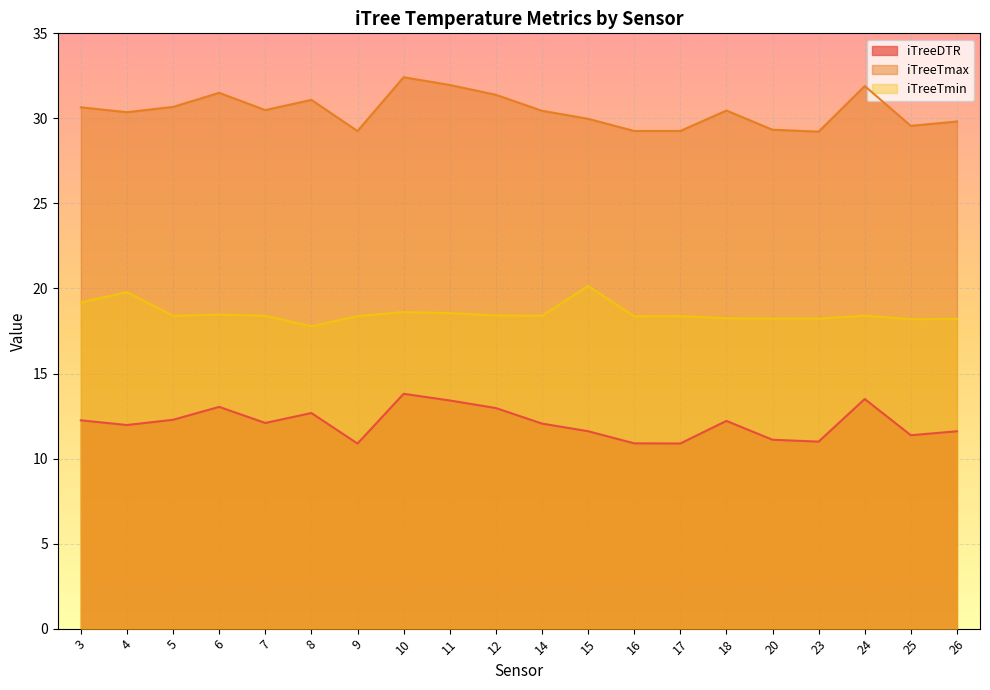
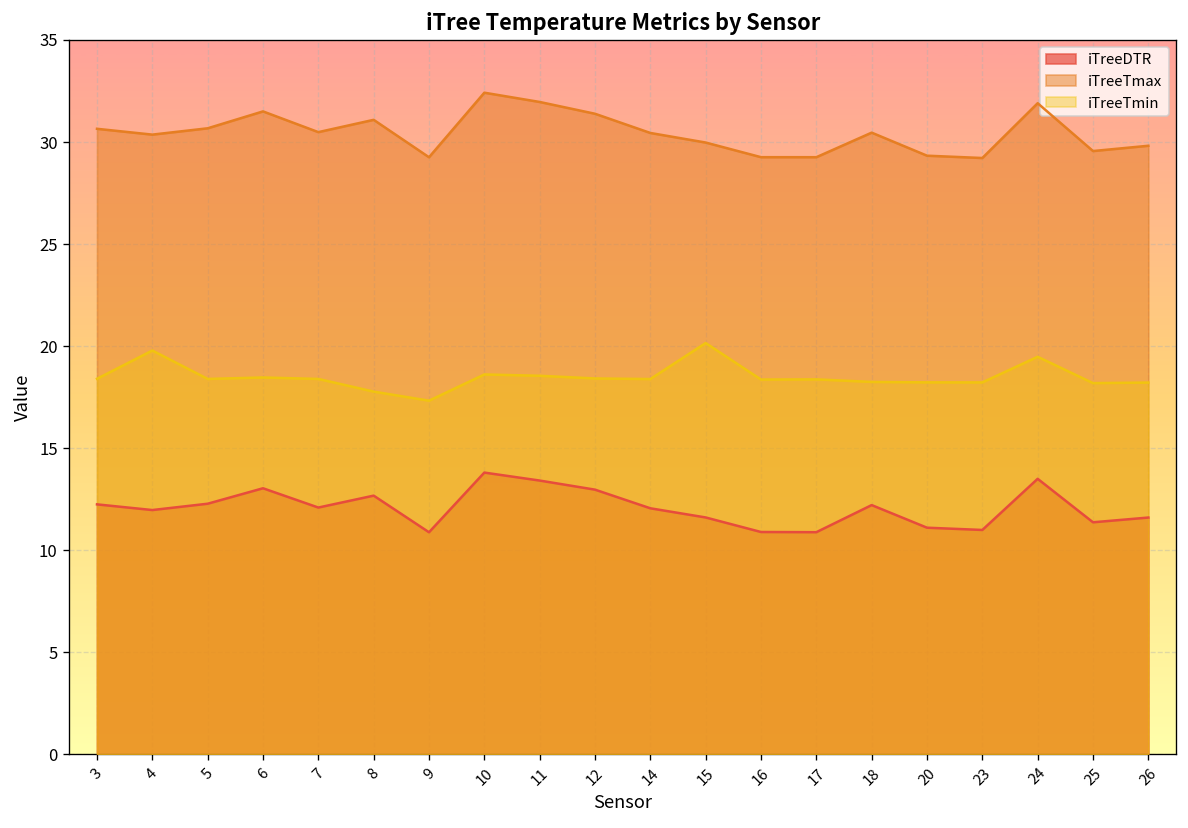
iTreeTmin, 3: 19.2 -> 18.4
iTreeTmin, 9: 18.4 -> 17.3
iTreeTmin, 24: 18.4 -> 19.5
